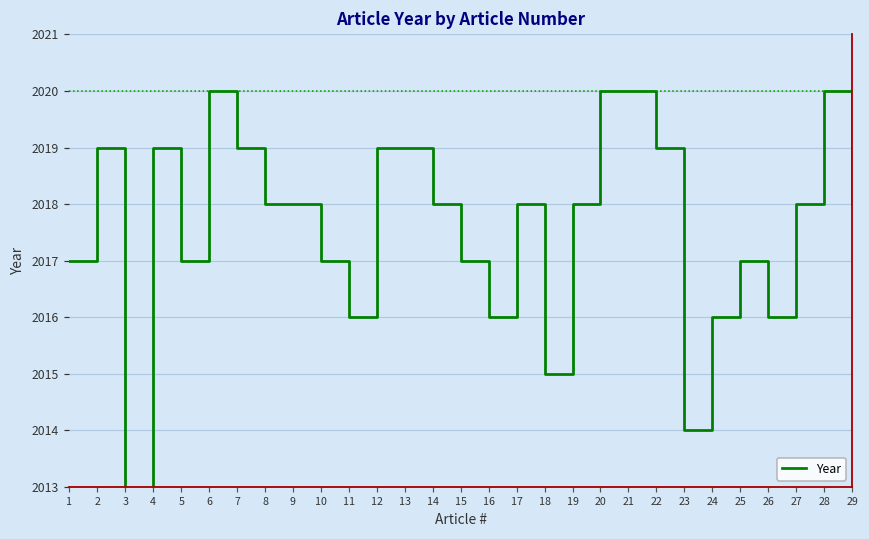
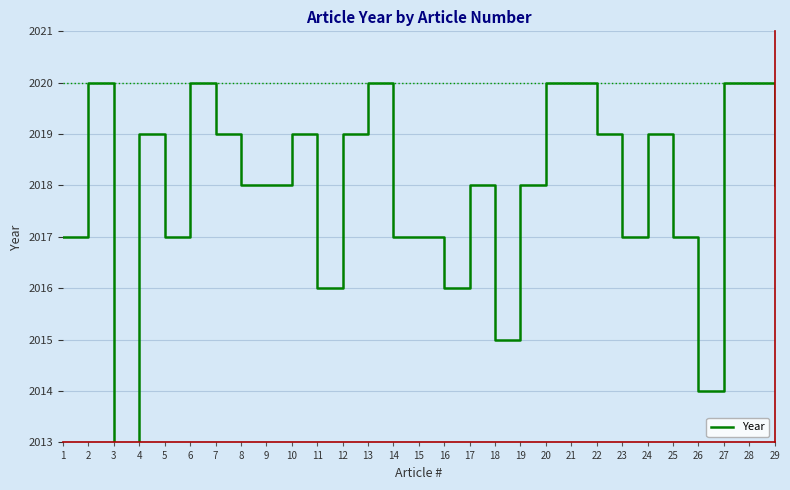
2: 2019 -> 2020
10: 2017 -> 2019
13: 2019 -> 2020
14: 2018 -> 2017
23: 2014 -> 2017
24: 2016 -> 2019
26: 2016 -> 2014
27: 2018 -> 2020
